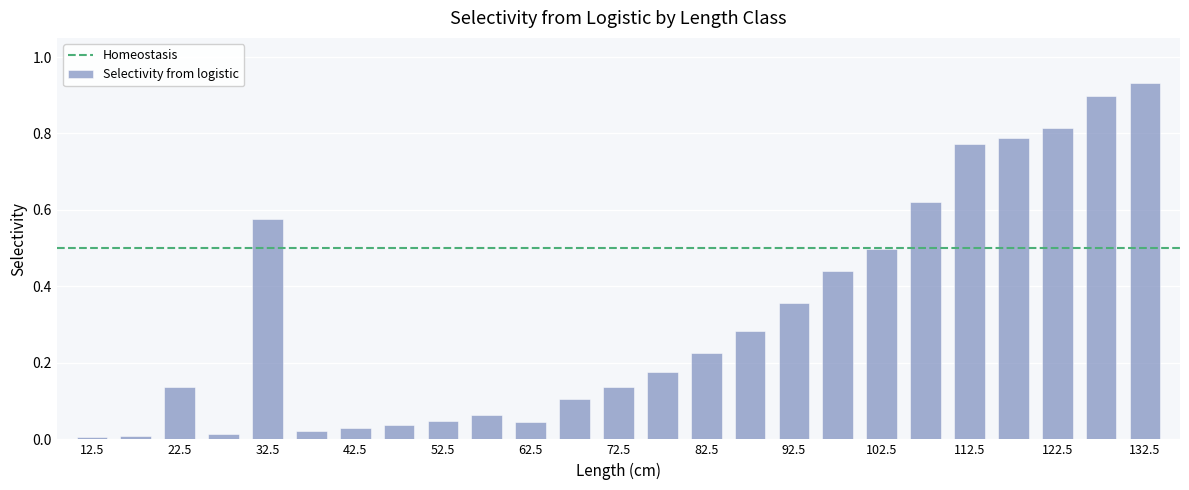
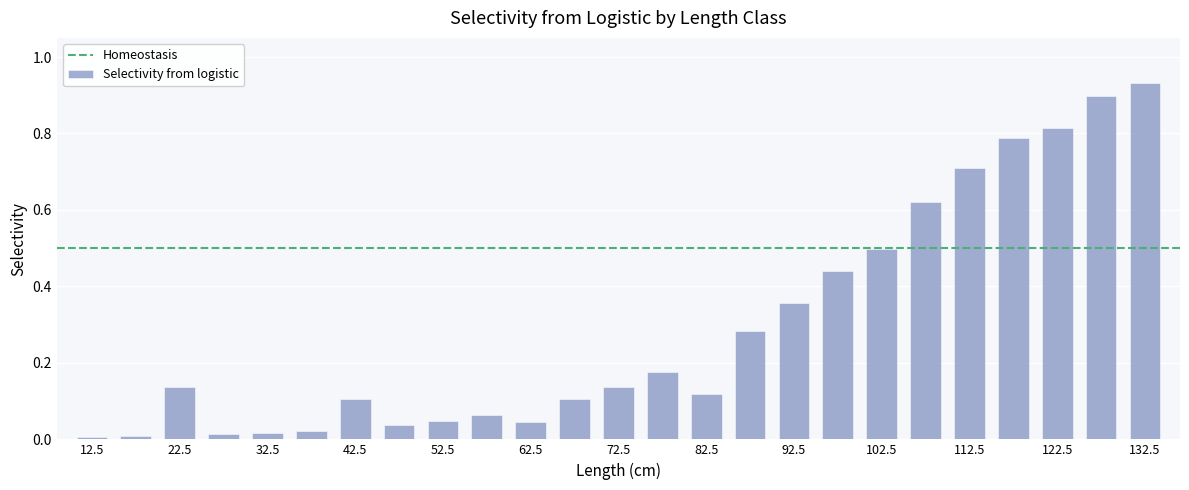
32.5: 0.58 -> 0.02
42.5: 0.03 -> 0.11
82.5: 0.22 -> 0.12
112.5: 0.77 -> 0.71
